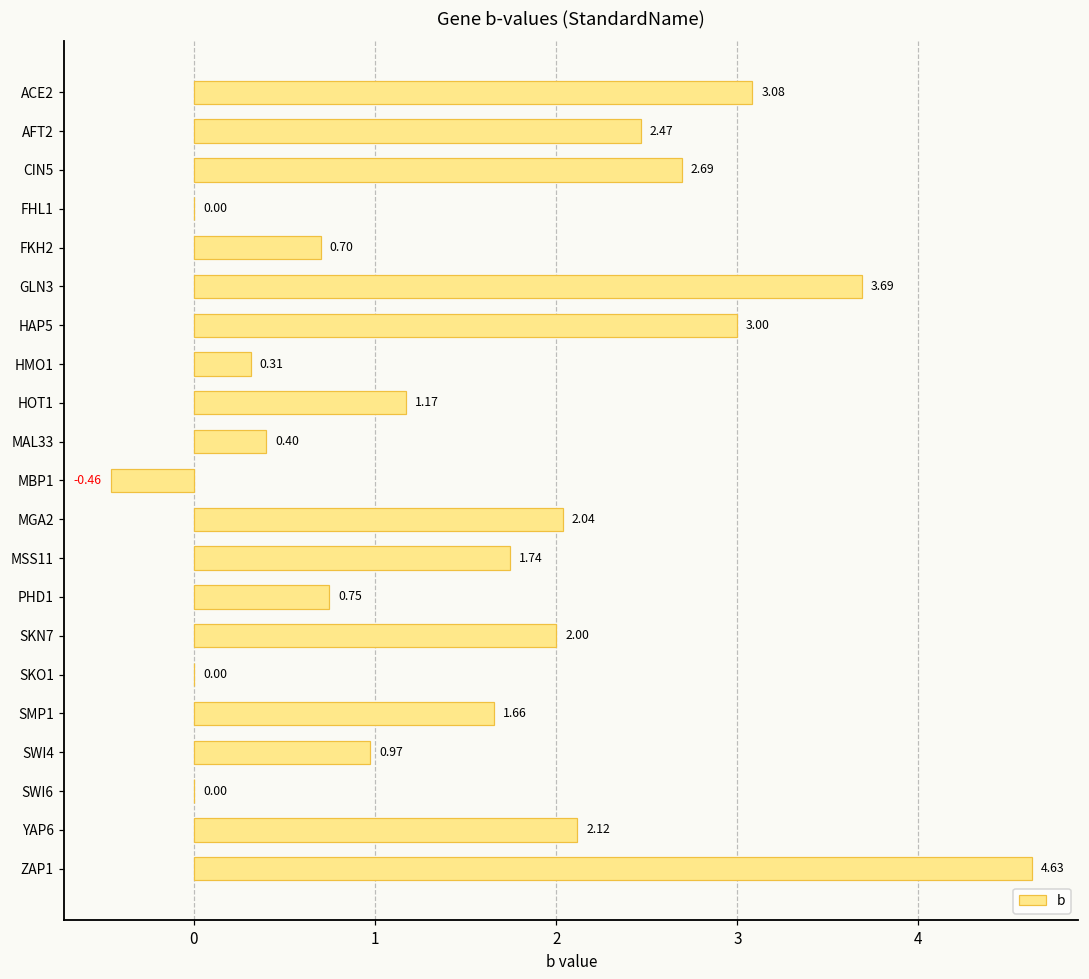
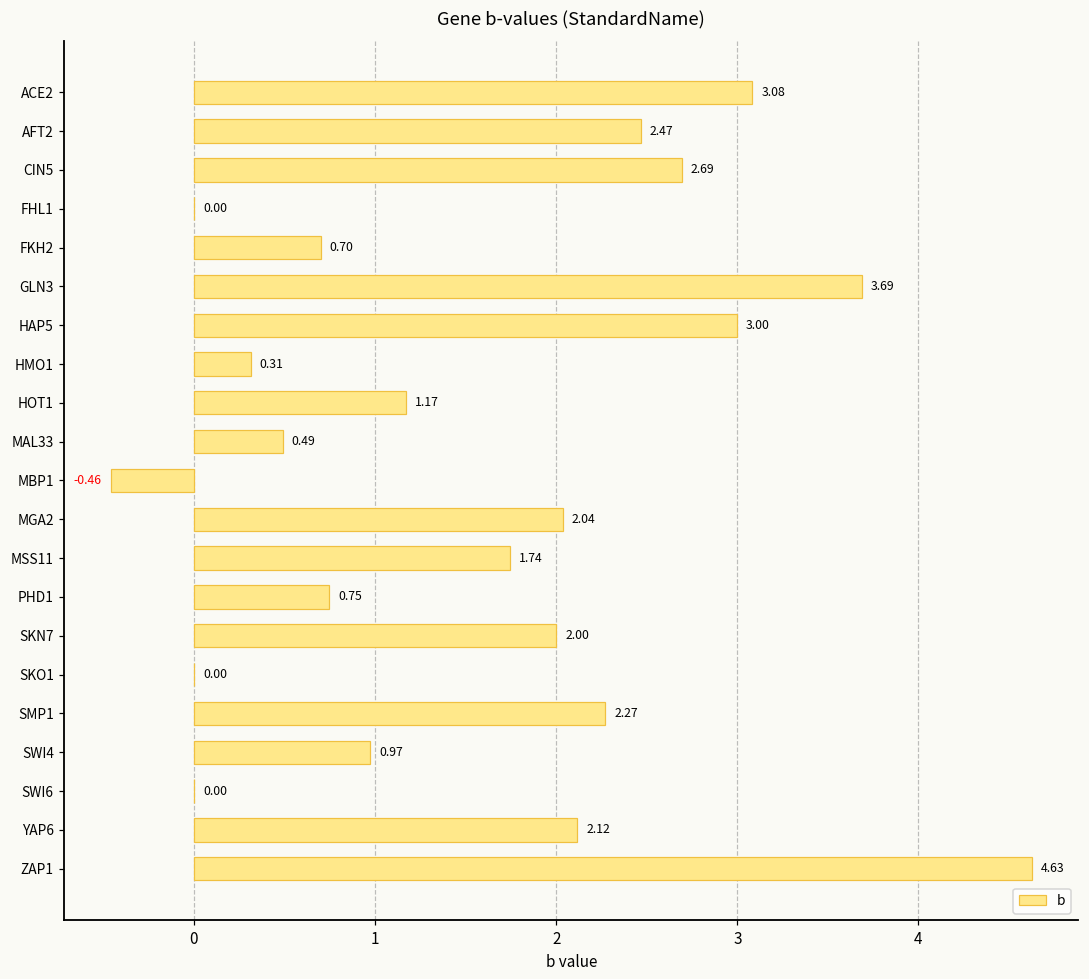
MAL33: 0.40 -> 0.49
SMP1: 1.66 -> 2.27
